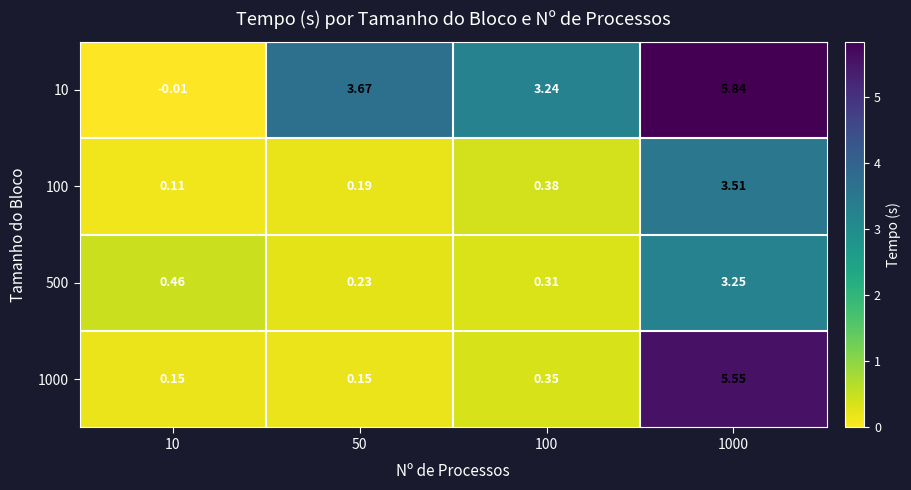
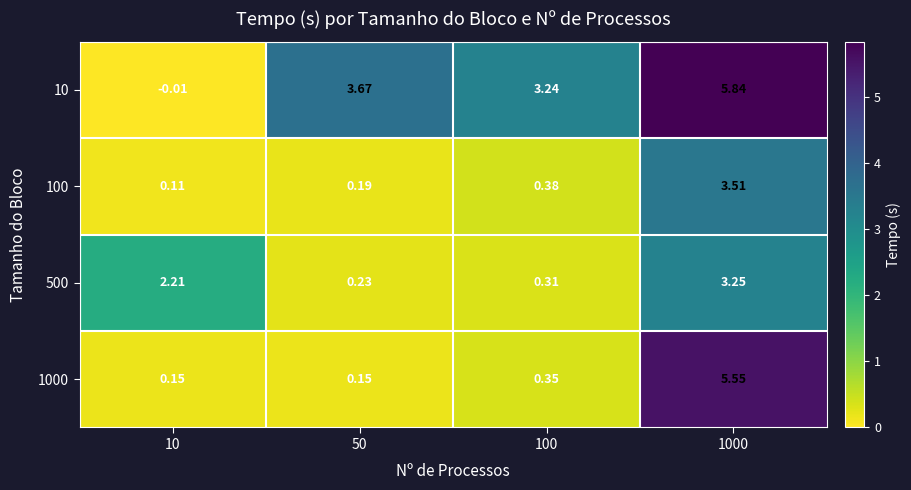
500, 10: 0.46 -> 2.21
